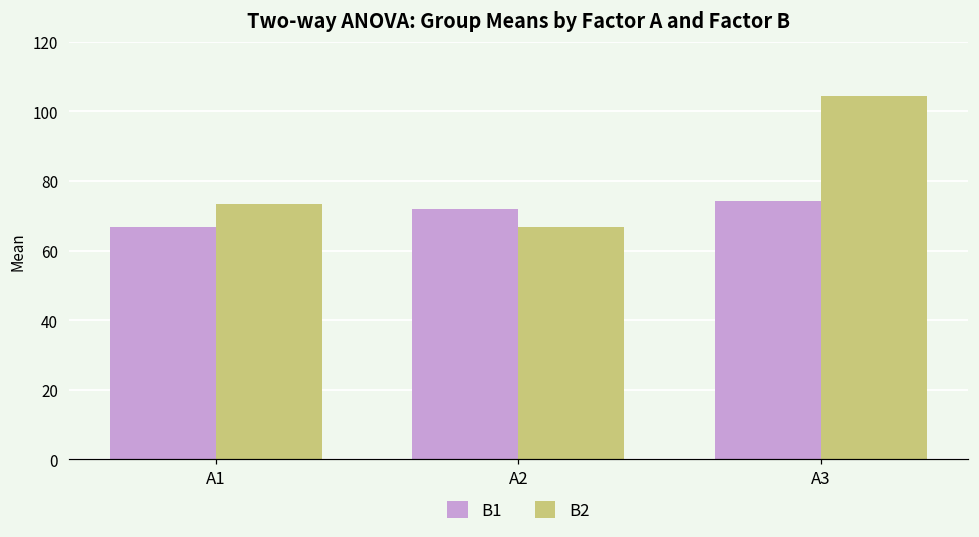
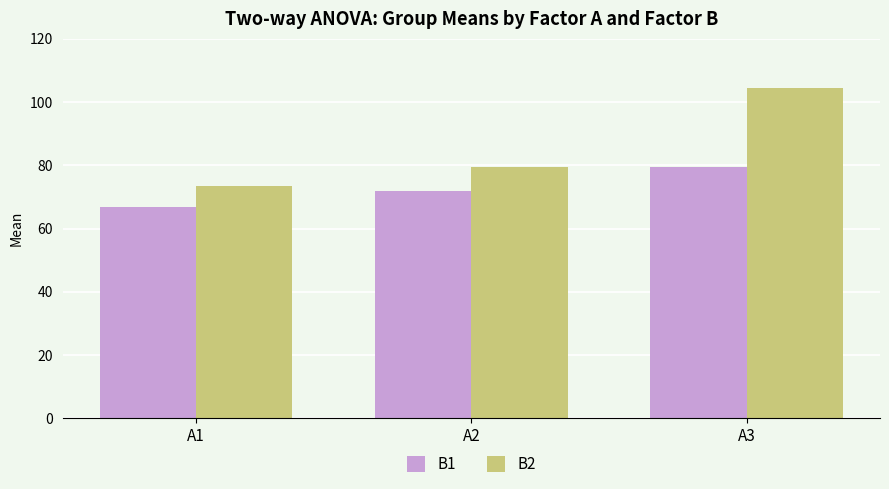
B2, A2: 67 -> 79
B1, A3: 74 -> 79
